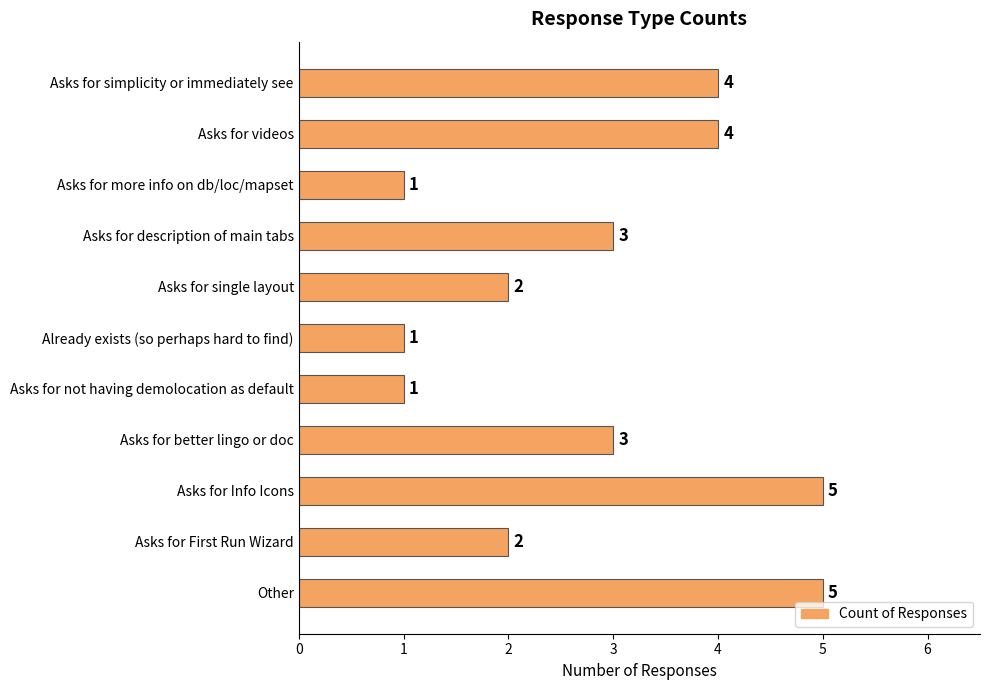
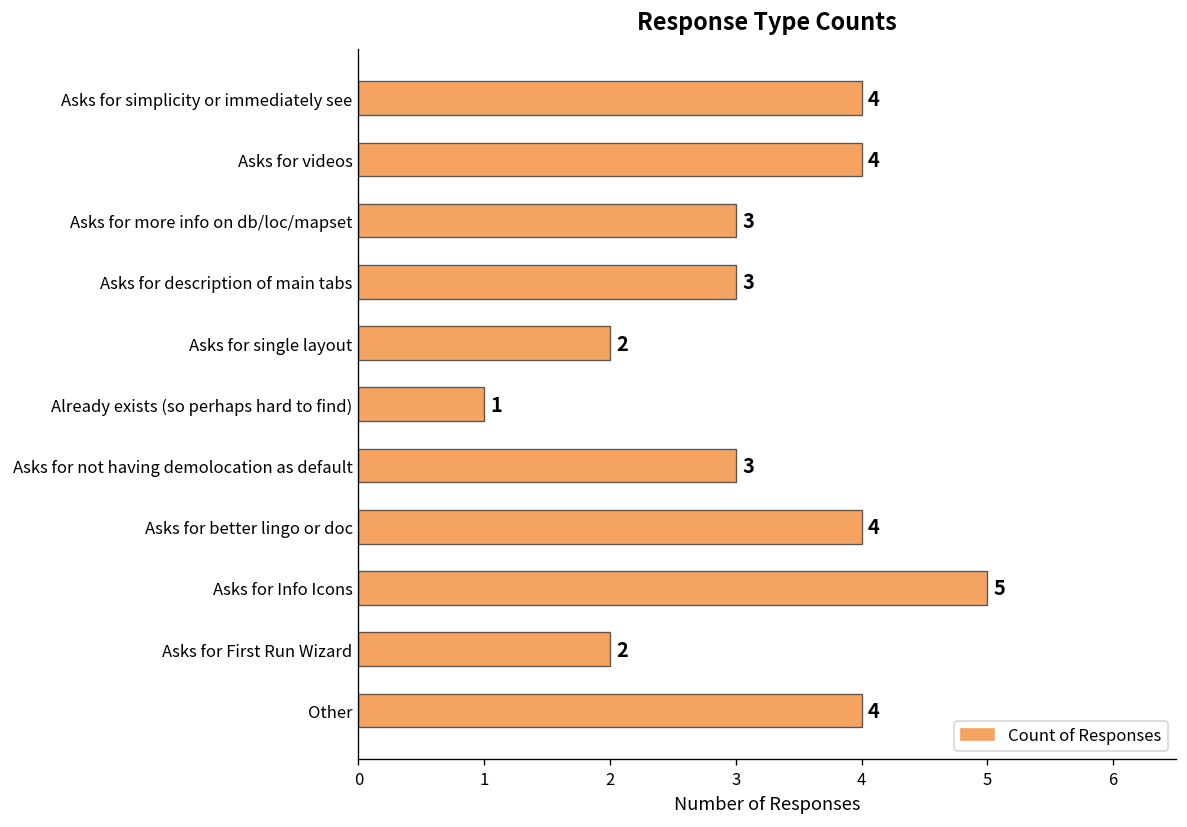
Asks for more info on db/loc/mapset: 1 -> 3
Asks for not having demolocation as default: 1 -> 3
Asks for better lingo or doc: 3 -> 4
Other: 5 -> 4
